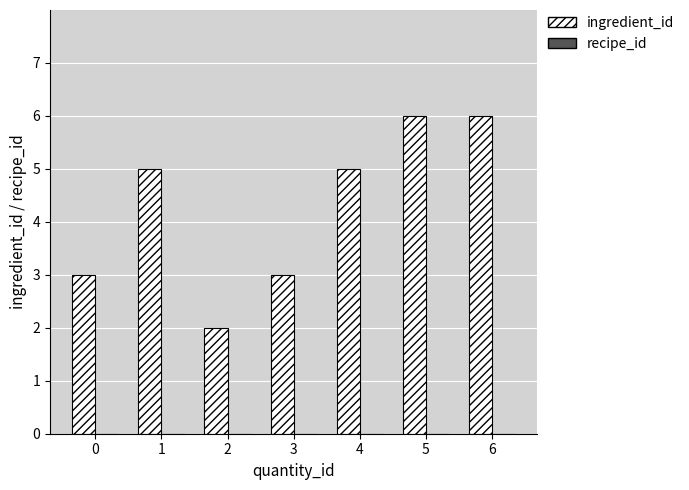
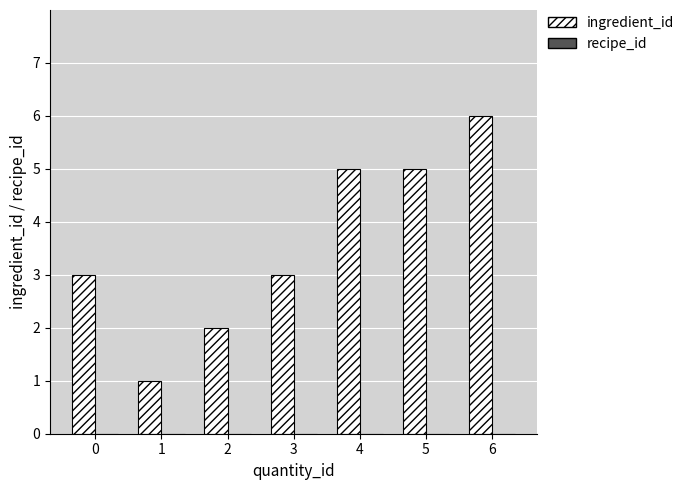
ingredient_id, 1: 5 -> 1
ingredient_id, 5: 6 -> 5
